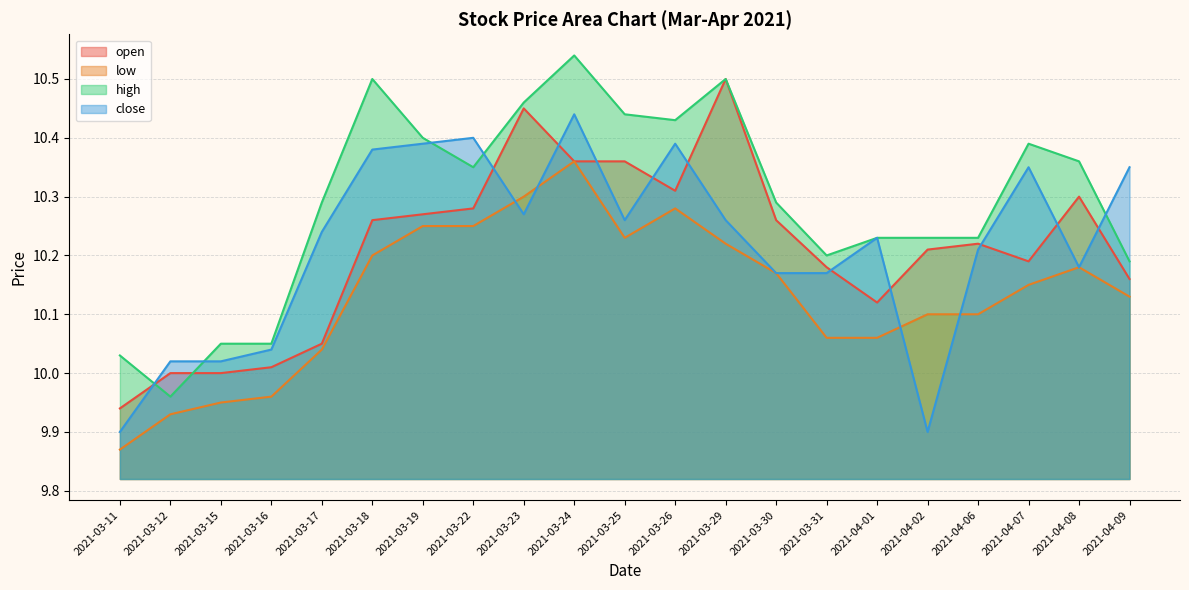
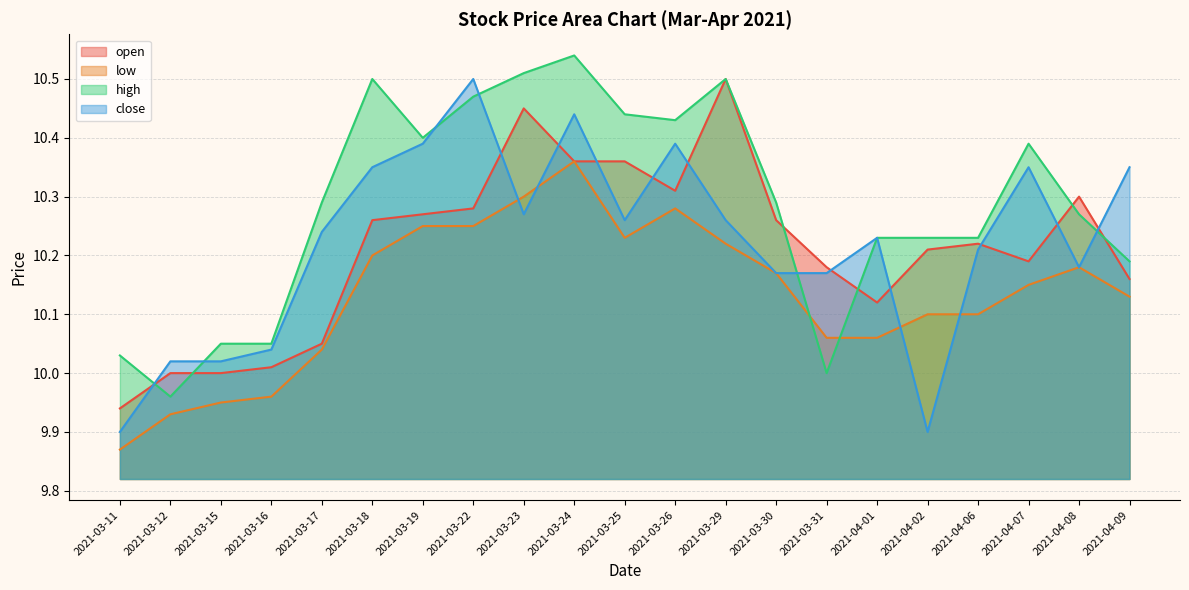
close, 2021-03-18: 10.38 -> 10.35
high, 2021-03-22: 10.35 -> 10.47
close, 2021-03-22: 10.4 -> 10.5
high, 2021-03-23: 10.46 -> 10.51
high, 2021-03-31: 10.2 -> 10.0
high, 2021-04-08: 10.36 -> 10.27
